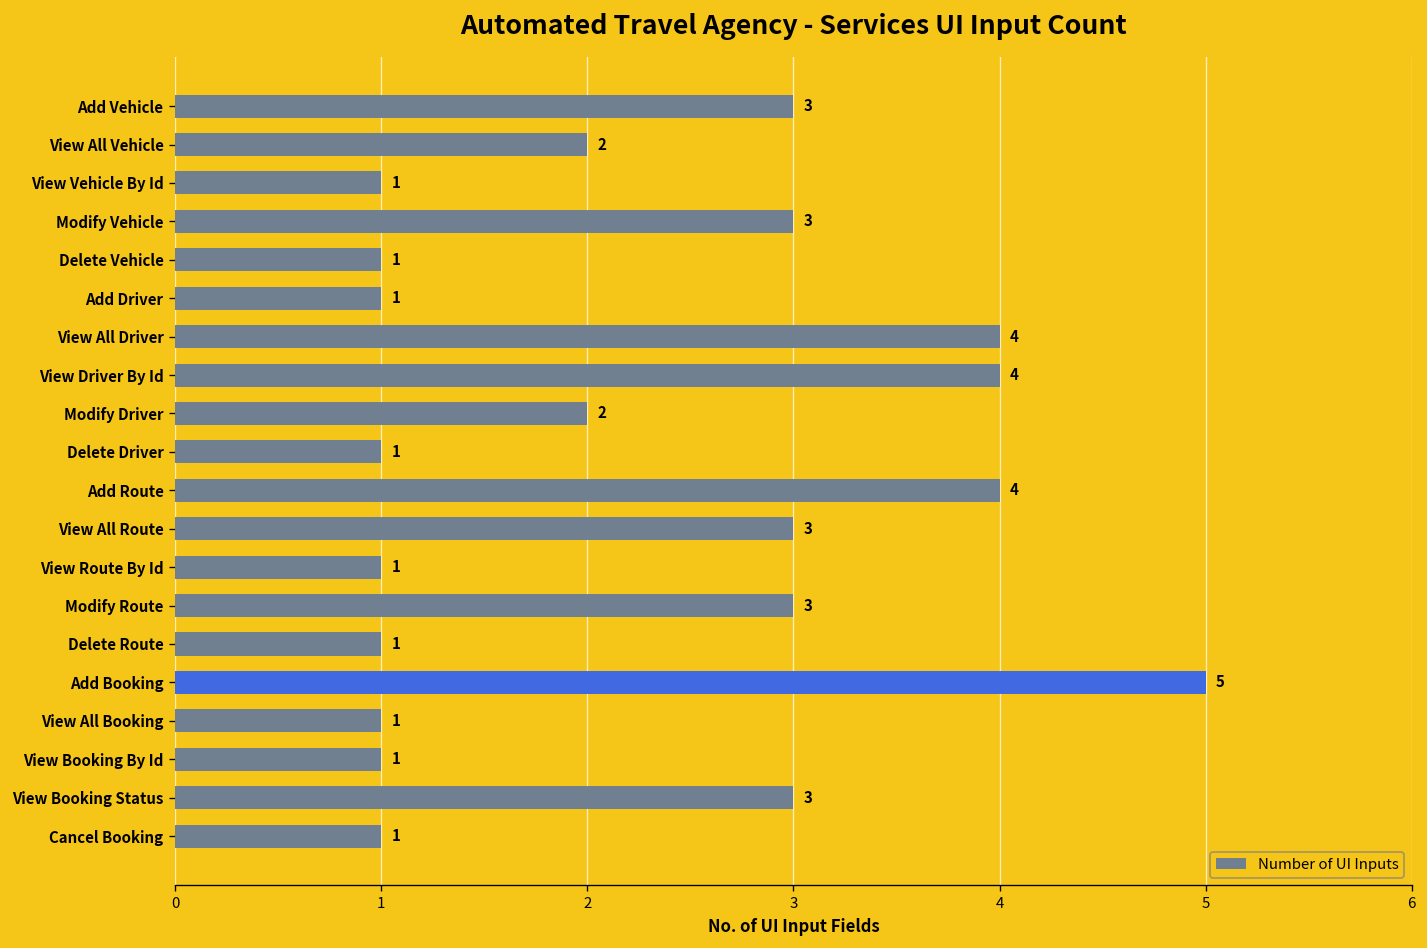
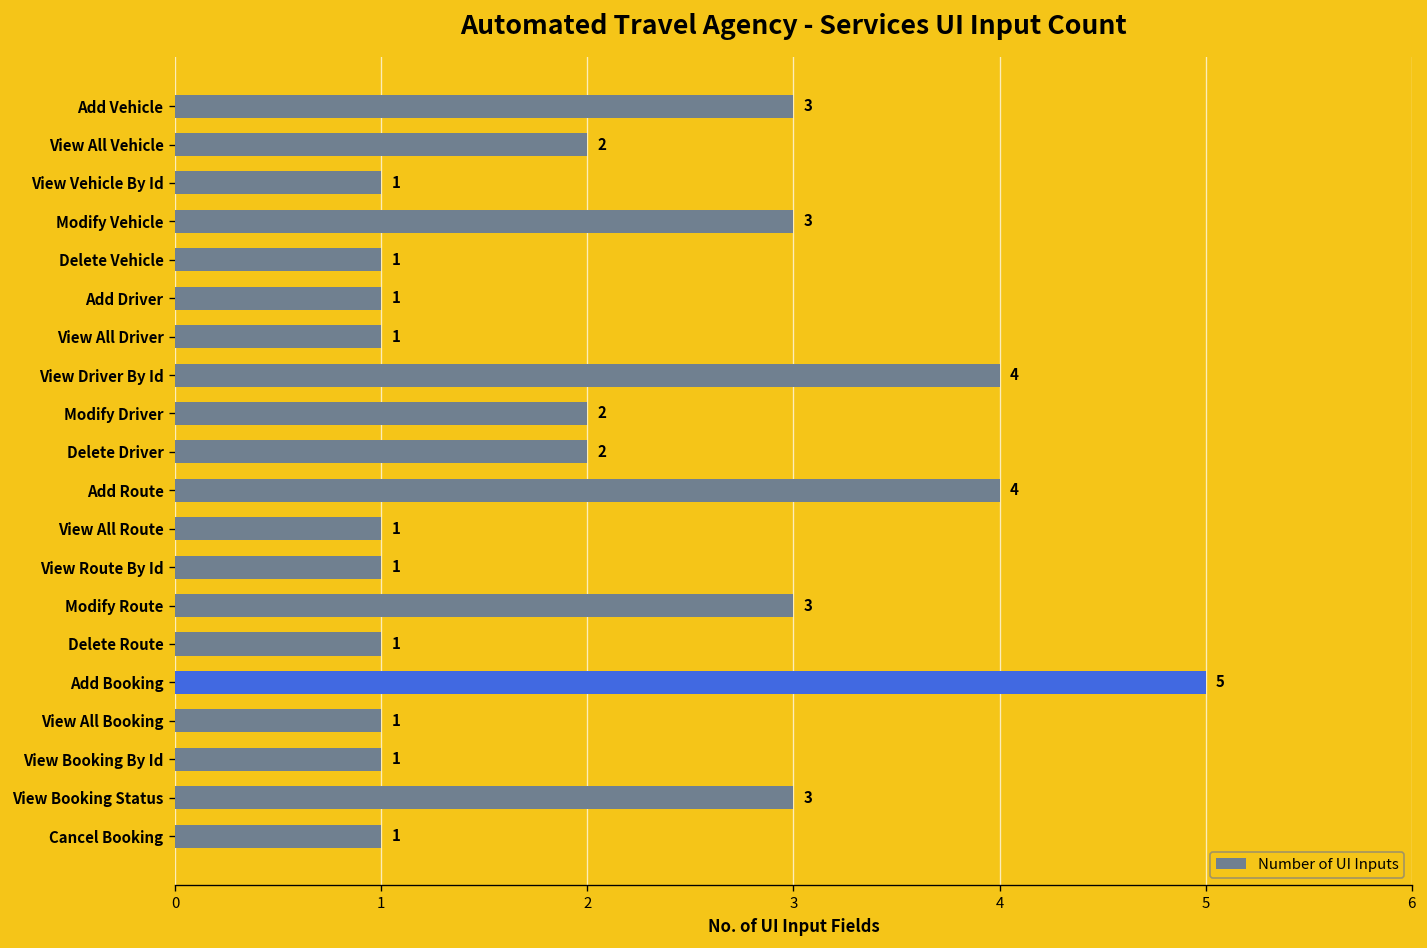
View All Driver: 4 -> 1
Delete Driver: 1 -> 2
View All Route: 3 -> 1
